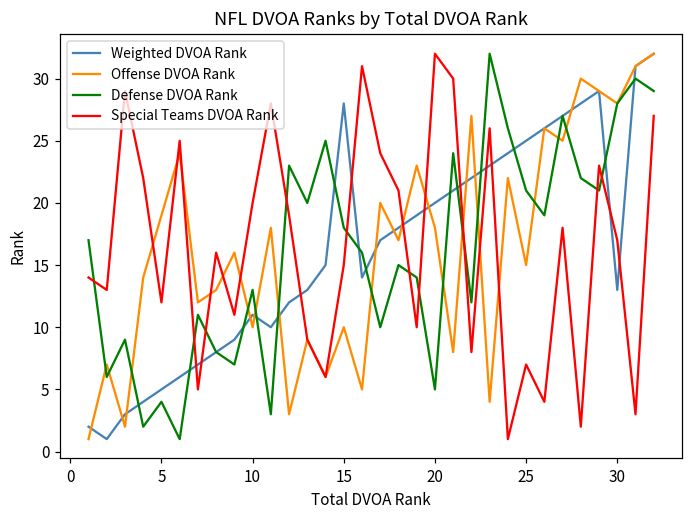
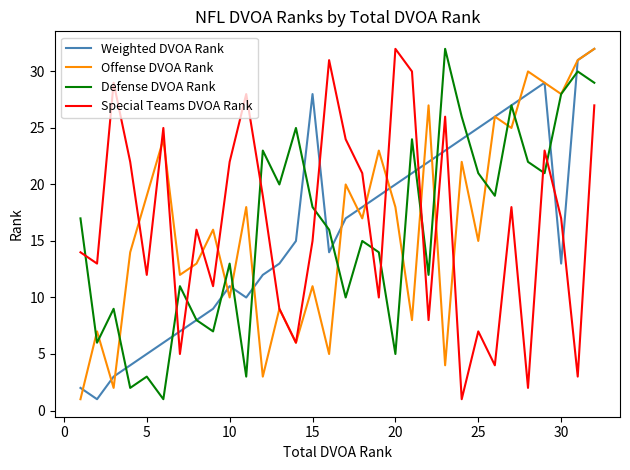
Defense DVOA Rank, 5: 4 -> 3
Special Teams DVOA Rank, 10: 20 -> 22
Offense DVOA Rank, 15: 10 -> 11
